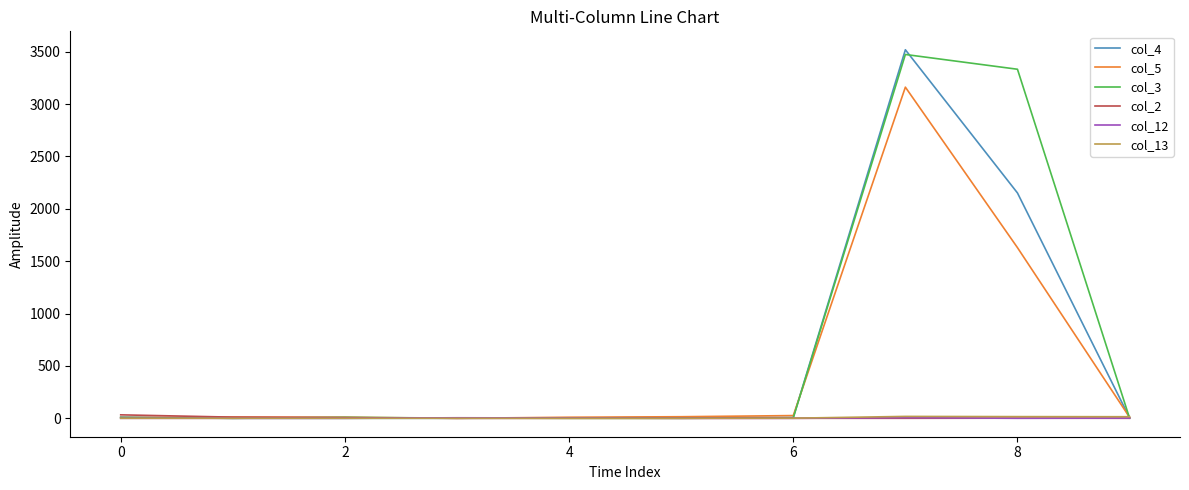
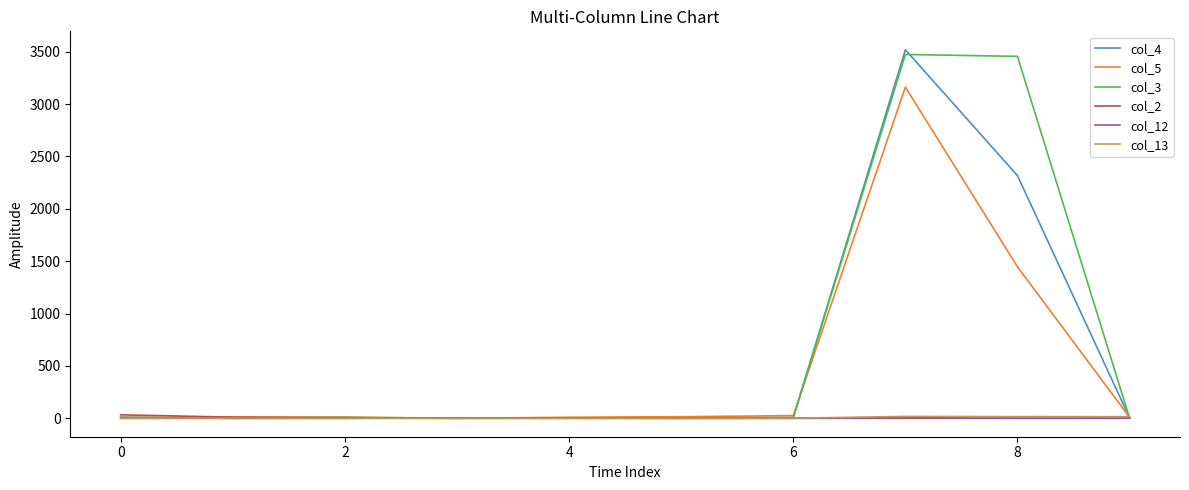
col_4, 8: 2150 -> 2320
col_5, 8: 1630 -> 1450
col_3, 8: 3330 -> 3460
